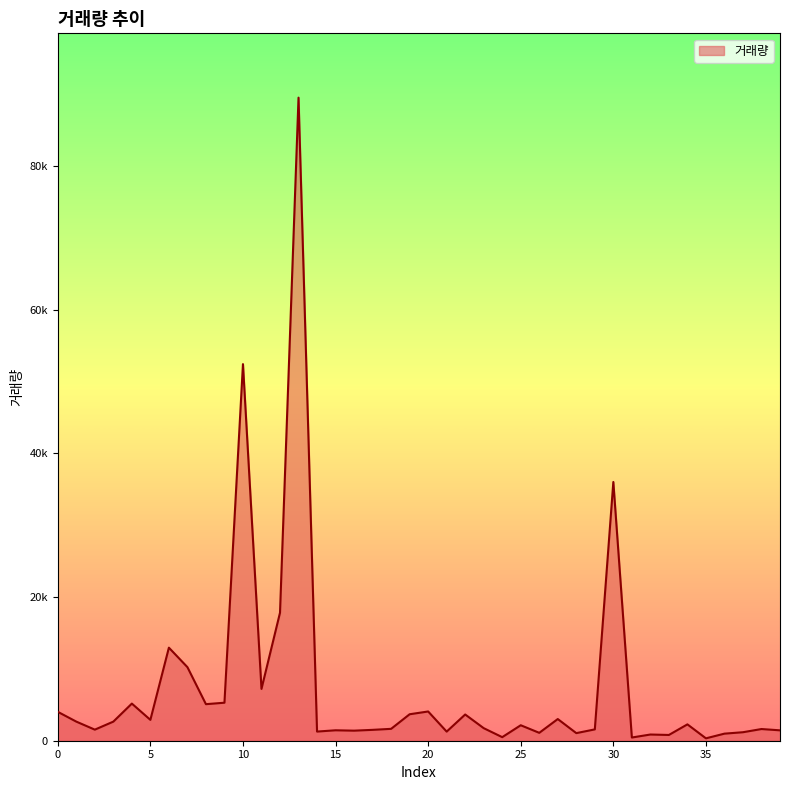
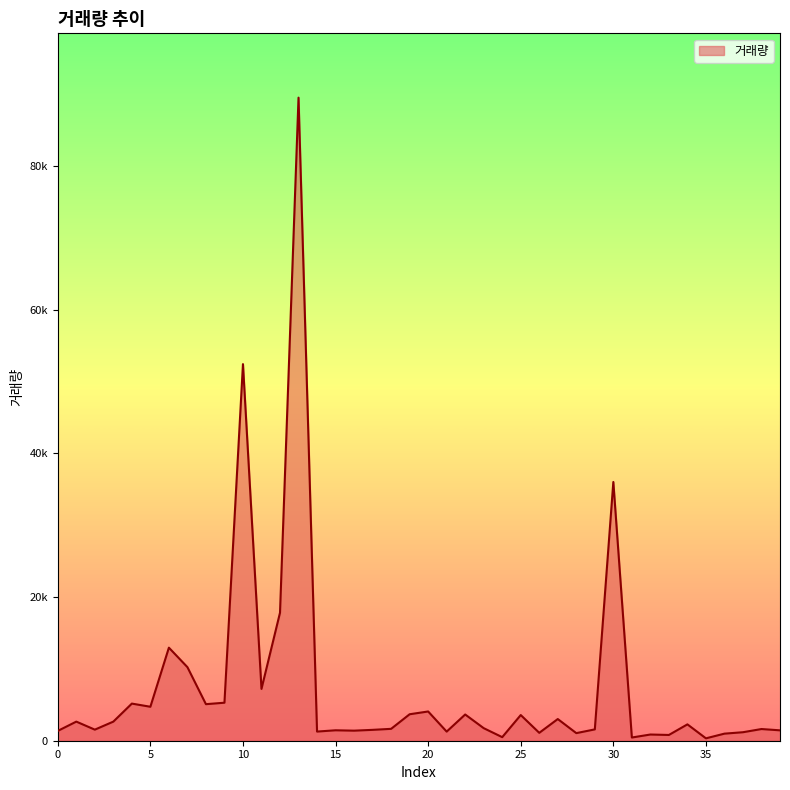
0: 4000 -> 1000
5: 3000 -> 5000
25: 2000 -> 4000
